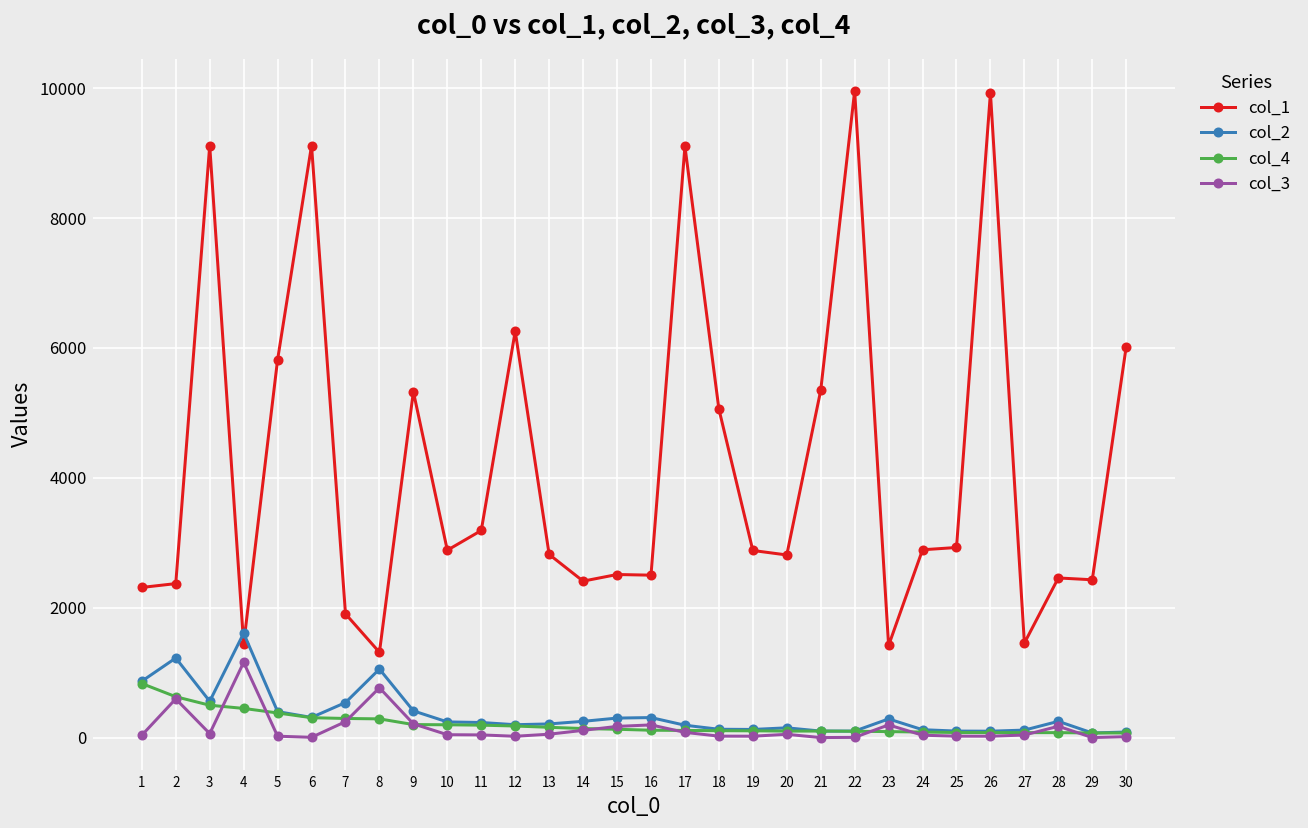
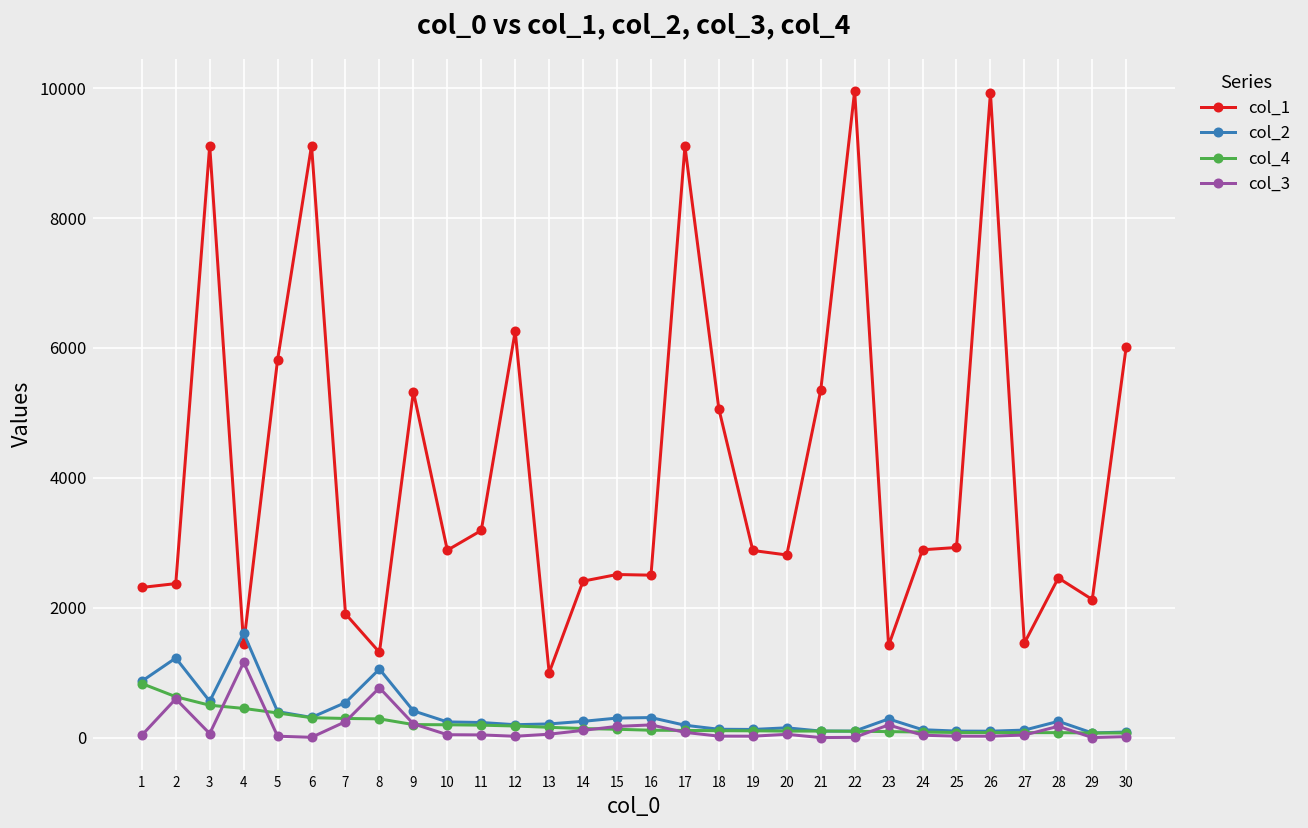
col_1, 13: 2800 -> 1000
col_1, 29: 2400 -> 2100
